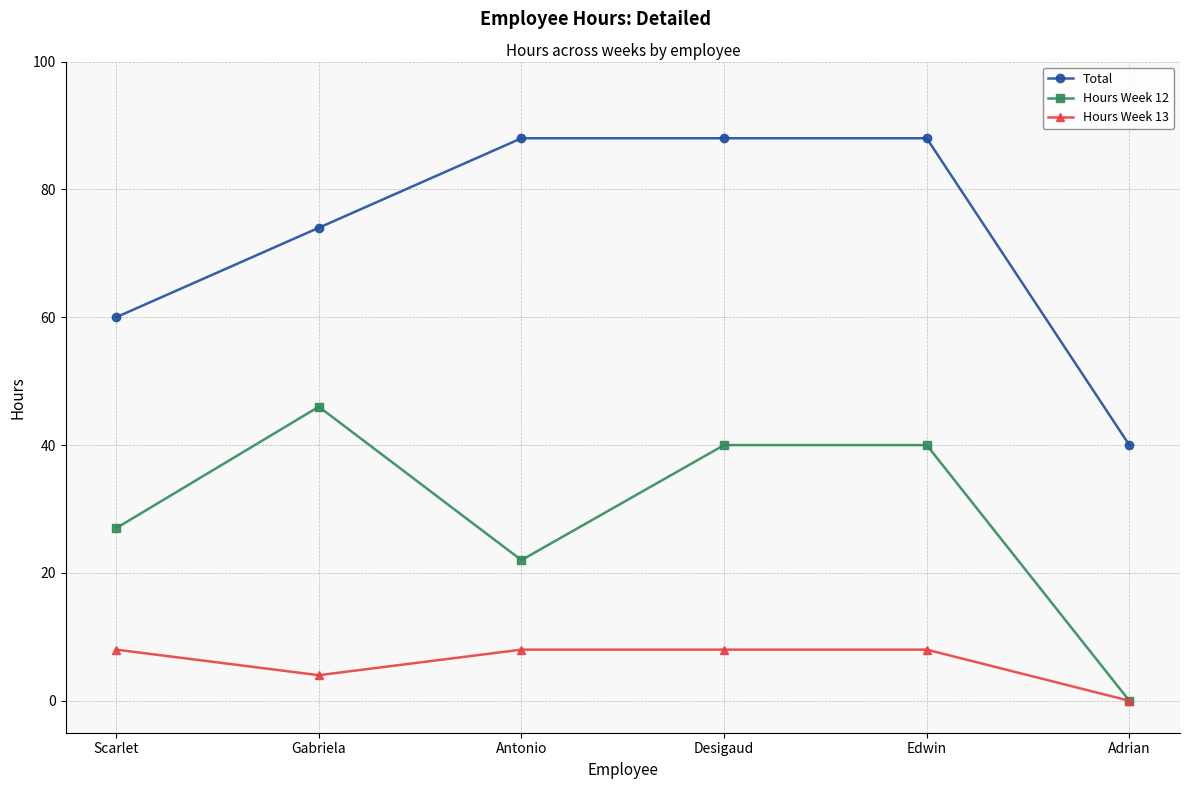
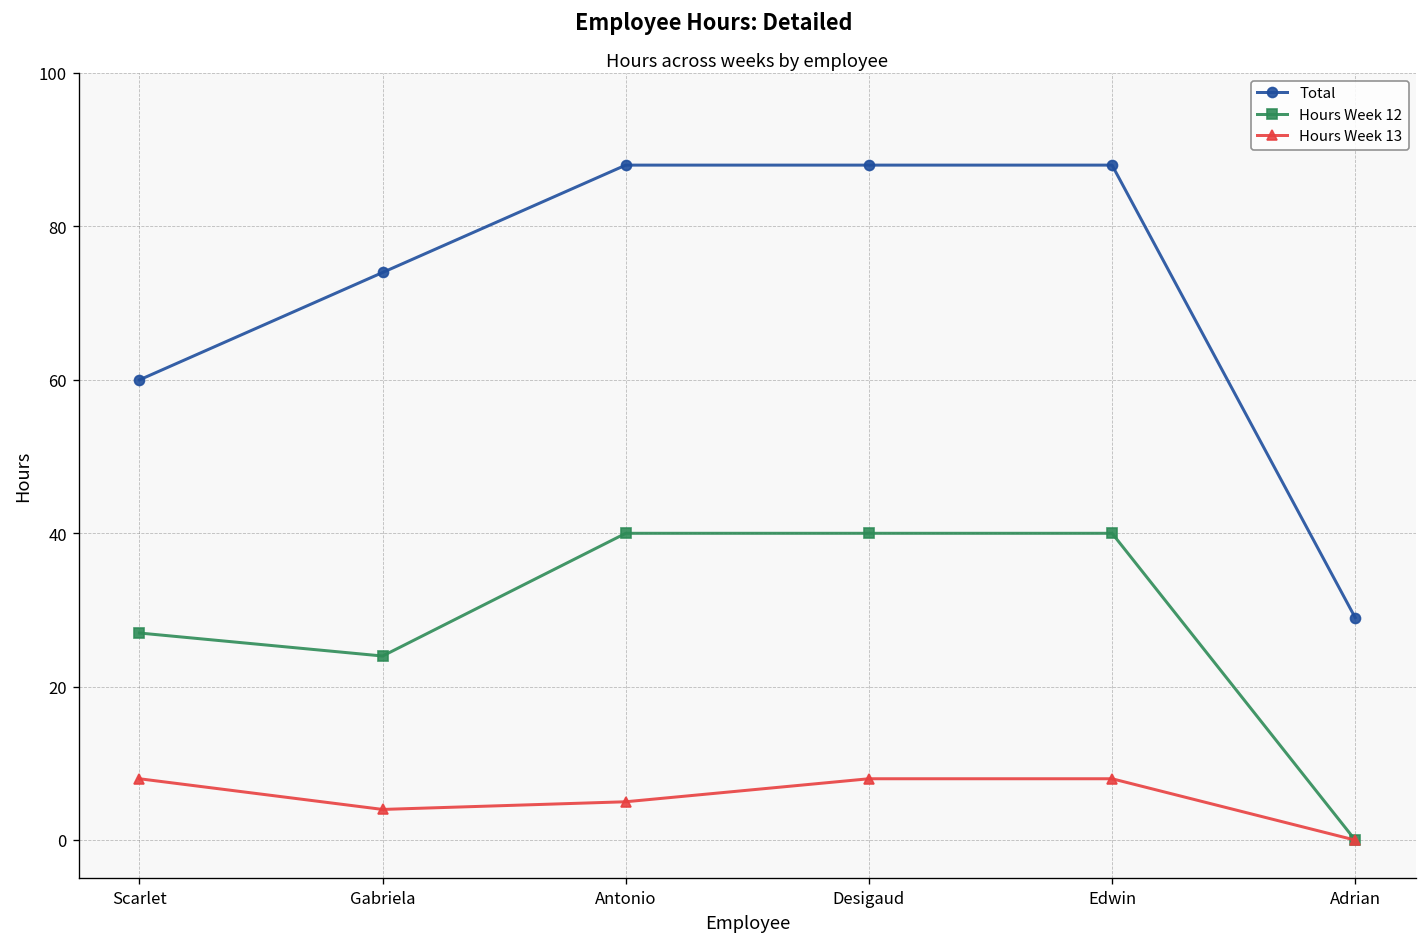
Hours Week 12, Gabriela: 46 -> 24
Hours Week 12, Antonio: 22 -> 40
Hours Week 13, Antonio: 8 -> 5
Total, Adrian: 40 -> 29
